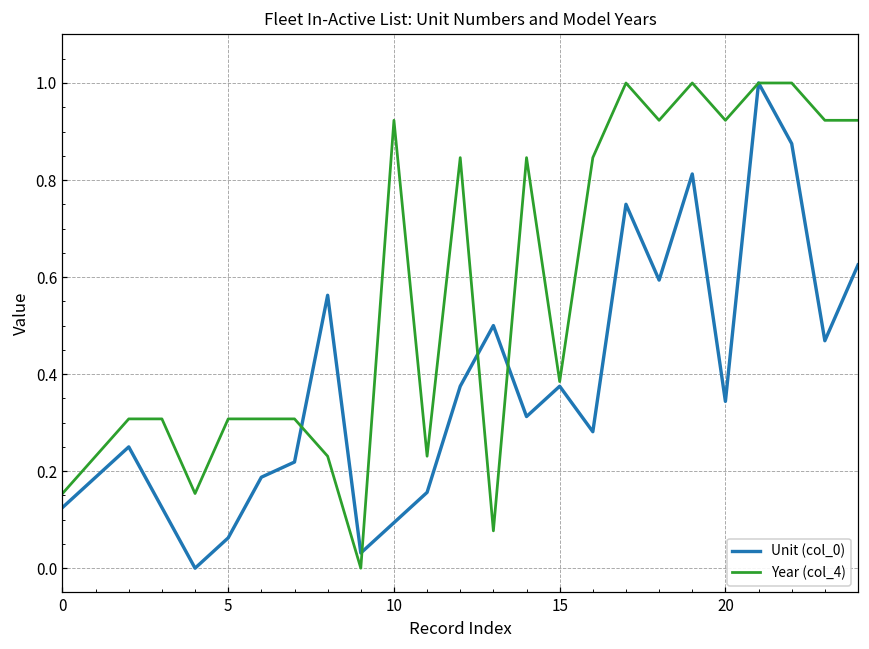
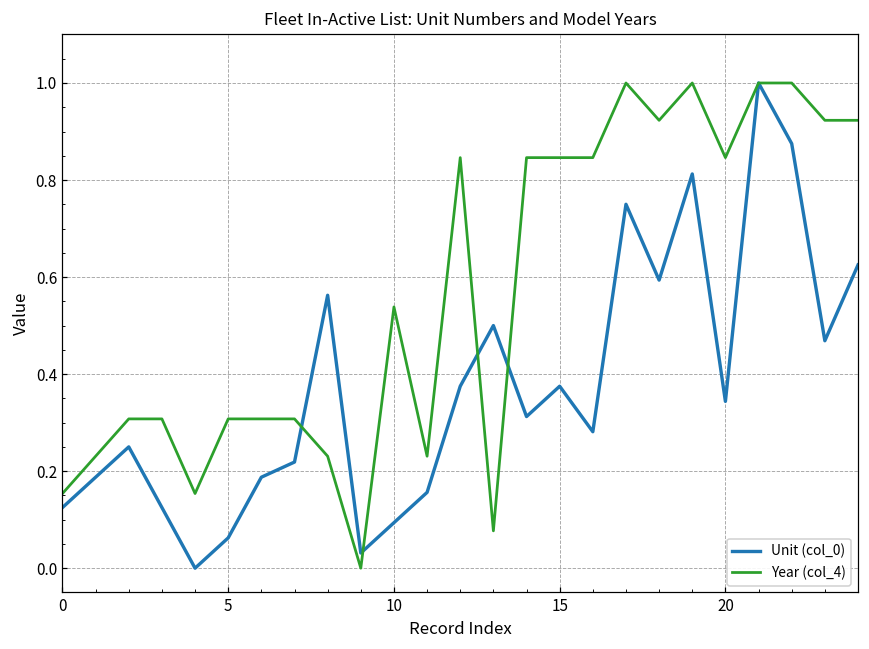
Year (col_4), 10: 0.92 -> 0.54
Year (col_4), 15: 0.38 -> 0.85
Year (col_4), 20: 0.92 -> 0.85
